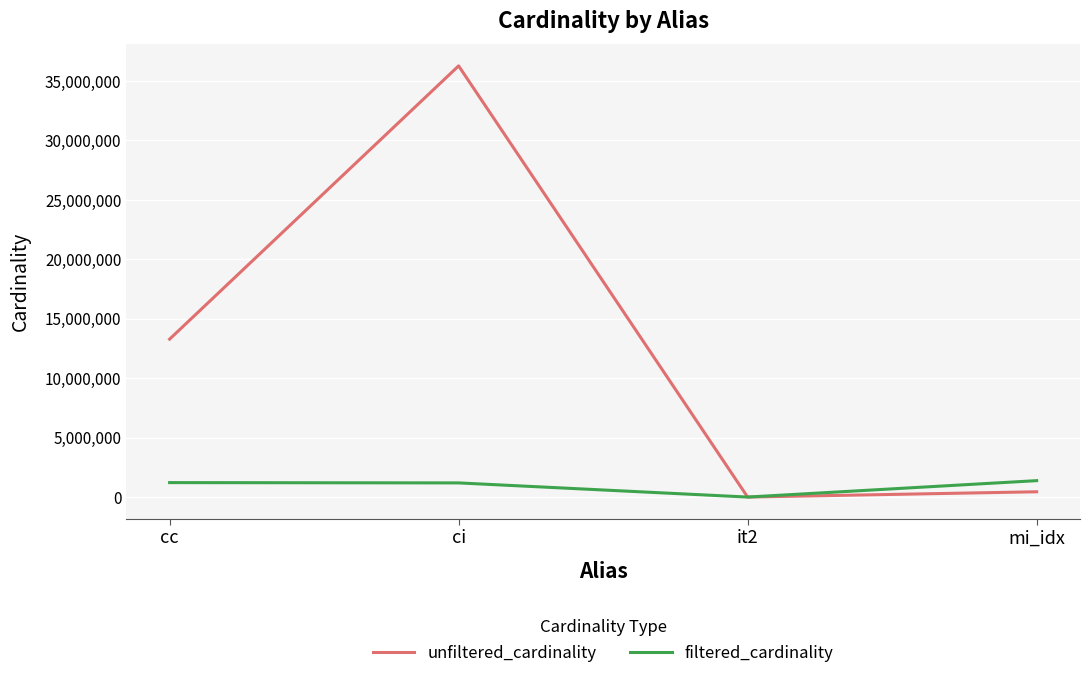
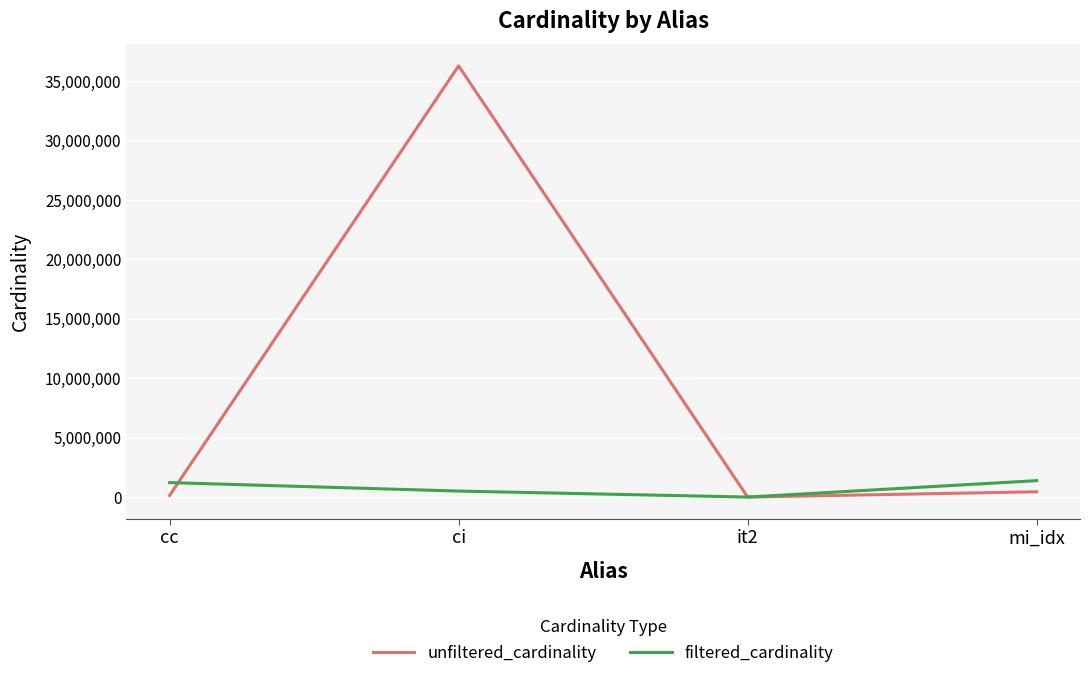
unfiltered_cardinality, cc: 13,300,000 -> 100,000
filtered_cardinality, ci: 1,200,000 -> 500,000
